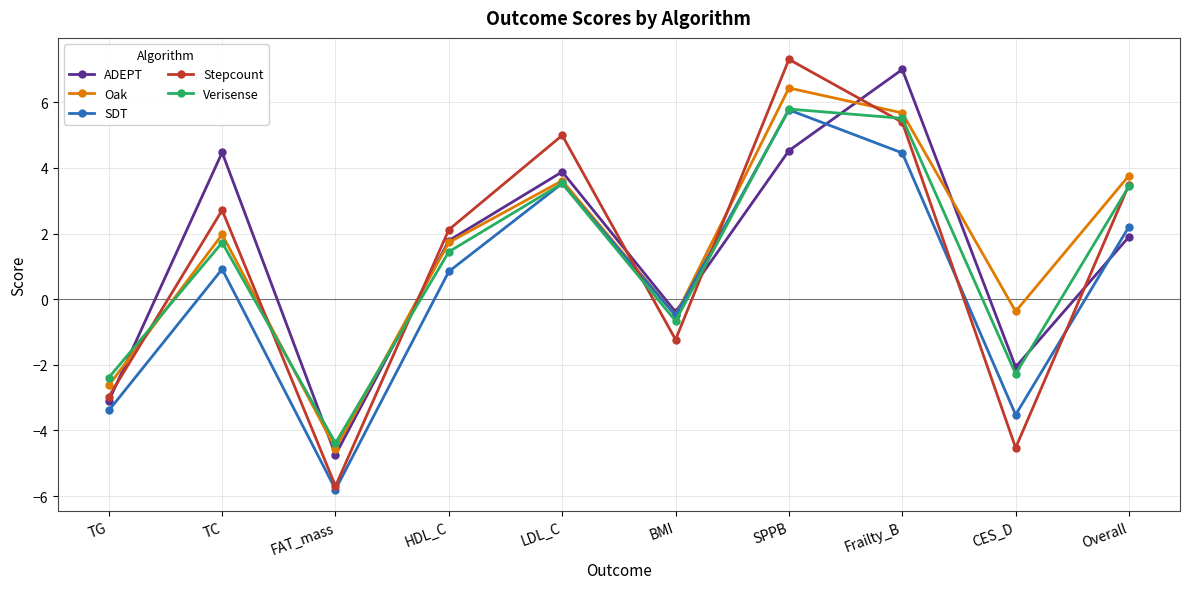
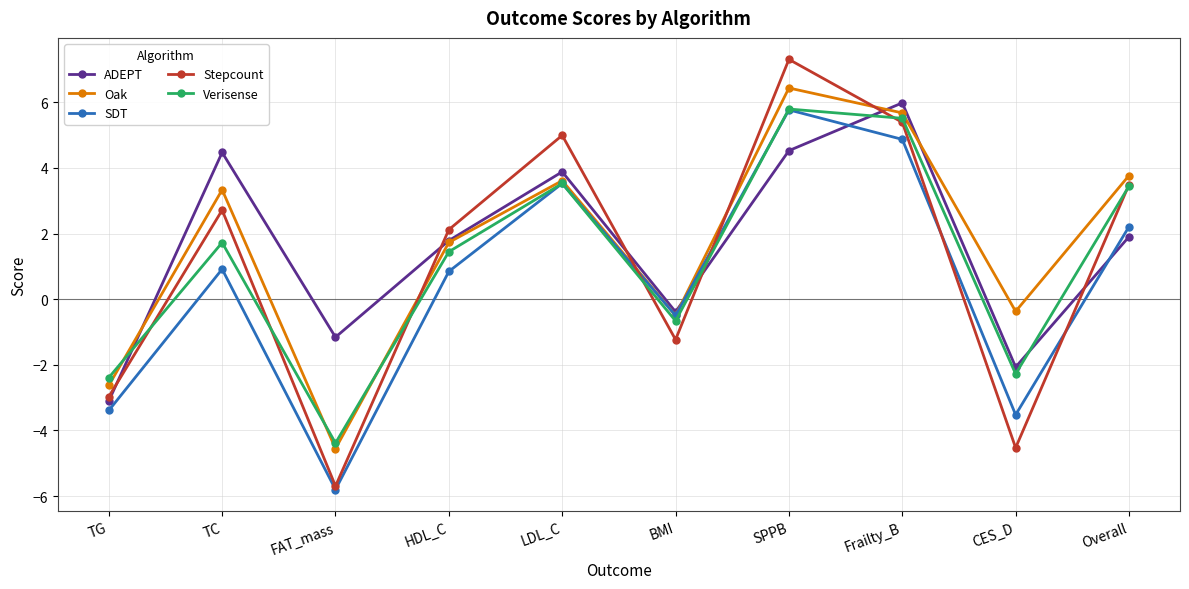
Oak, TC: 2.0 -> 3.3
ADEPT, FAT_mass: -4.7 -> -1.2
ADEPT, Frailty_B: 7.0 -> 6.0
SDT, Frailty_B: 4.5 -> 4.9
